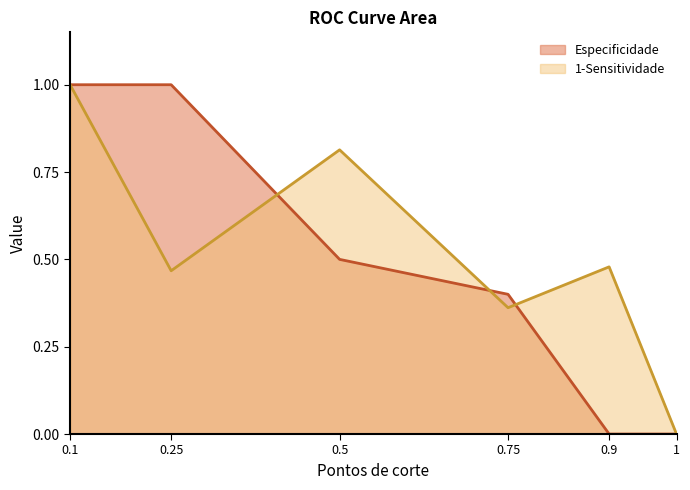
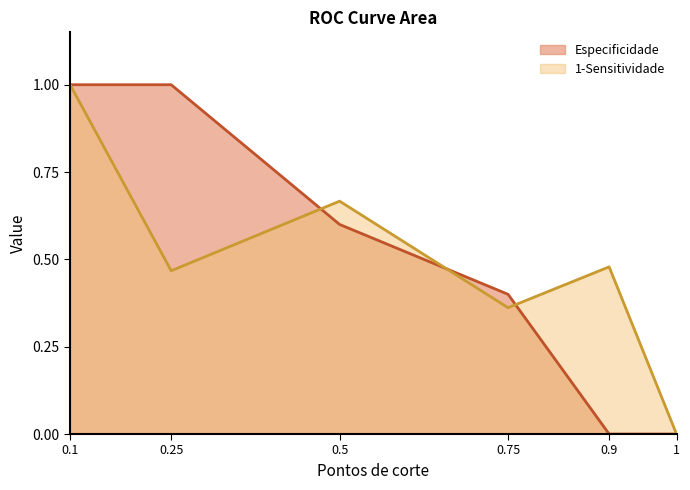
Especificidade, 0.5: 0.5 -> 0.6
1-Sensitividade, 0.5: 0.81 -> 0.67
